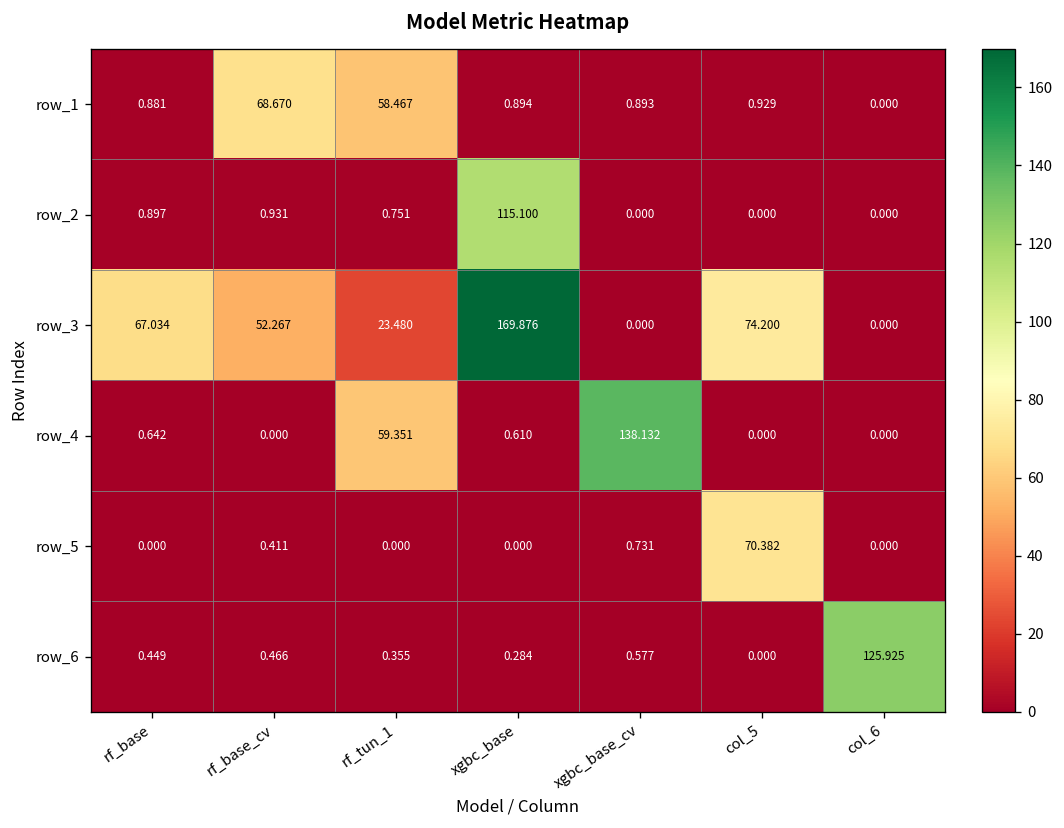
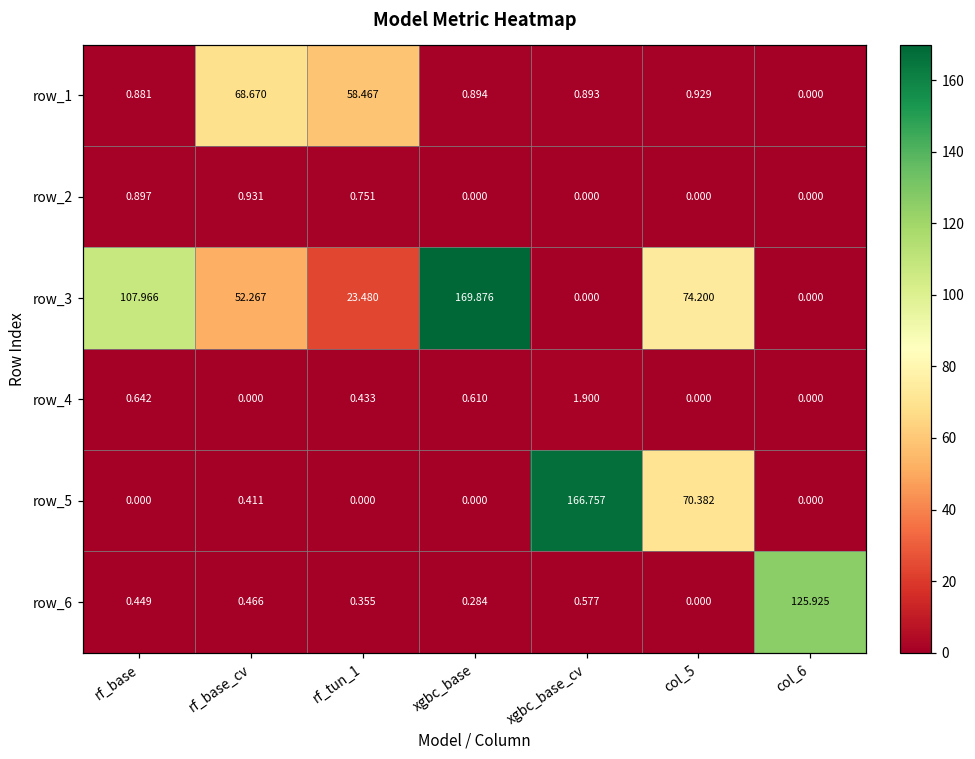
row_2, xgbc_base: 115.100 -> 0.000
row_3, rf_base: 67.034 -> 107.966
row_4, rf_tun_1: 59.351 -> 0.433
row_4, xgbc_base_cv: 138.132 -> 1.900
row_5, xgbc_base_cv: 0.731 -> 166.757
